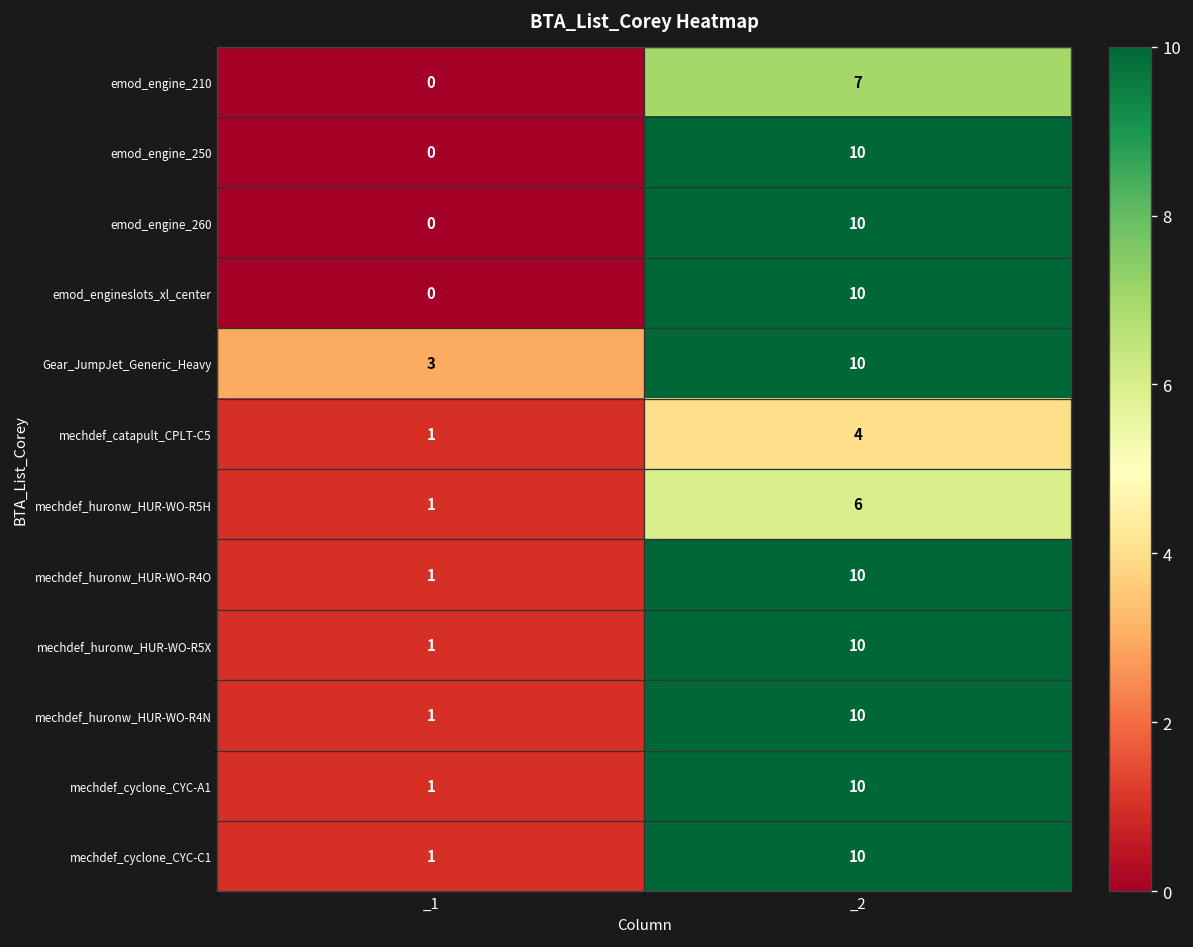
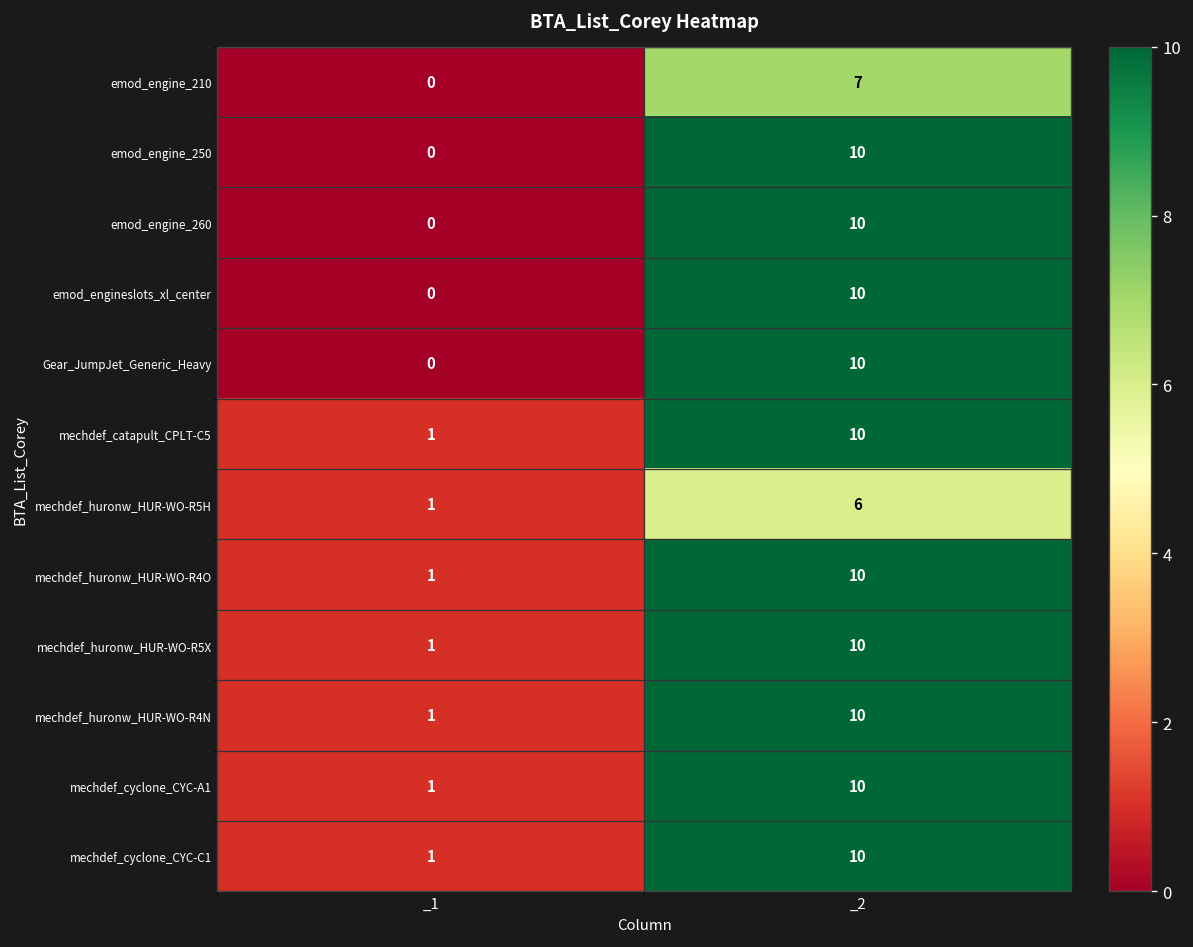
Gear_JumpJet_Generic_Heavy, _1: 3 -> 0
mechdef_catapult_CPLT-C5, _2: 4 -> 10
